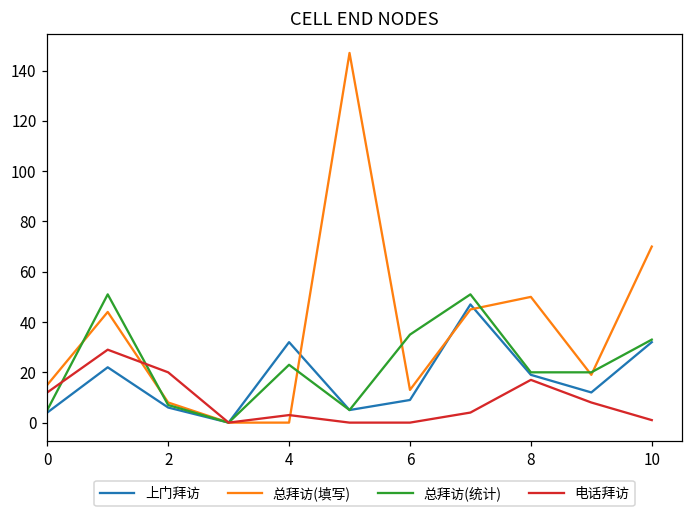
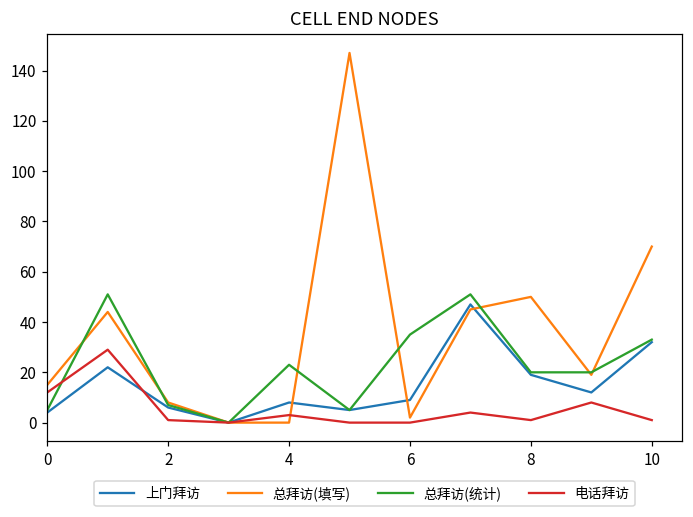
电话拜访, 2: 20 -> 1
上门拜访, 4: 32 -> 8
总拜访(填写), 6: 13 -> 2
电话拜访, 8: 17 -> 1
